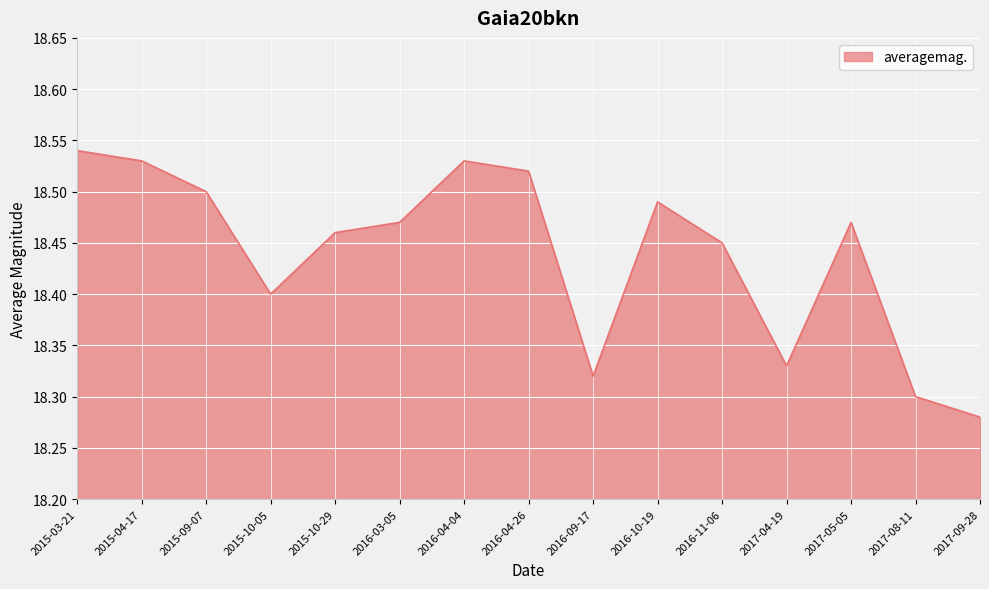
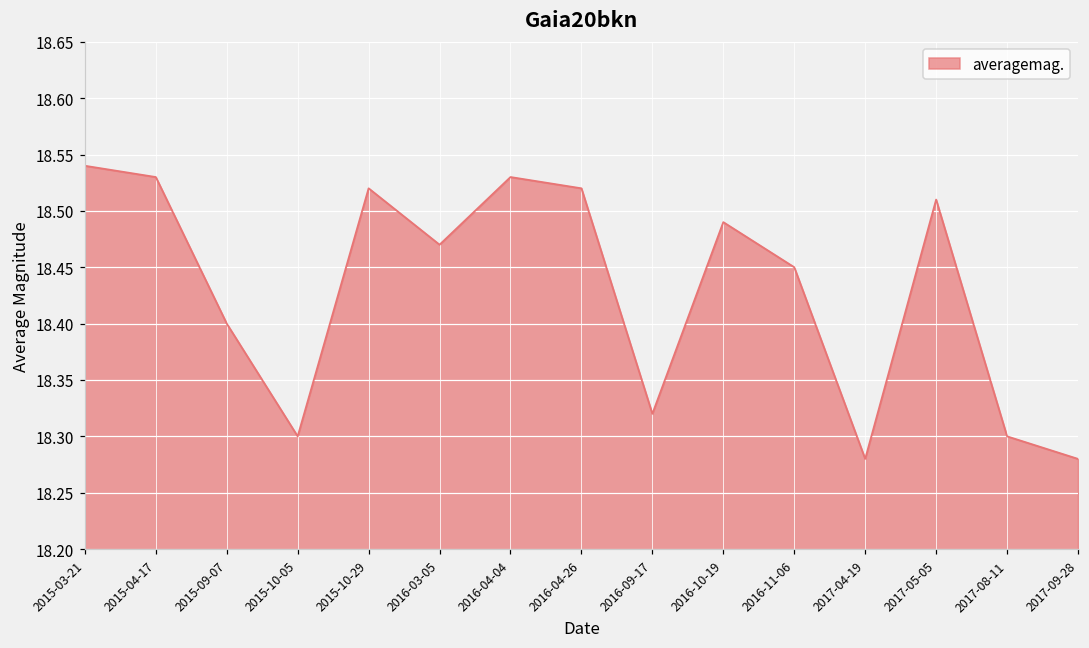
2015-09-07: 18.5 -> 18.4
2015-10-05: 18.4 -> 18.3
2015-10-29: 18.46 -> 18.52
2017-04-19: 18.33 -> 18.28
2017-05-05: 18.47 -> 18.51
